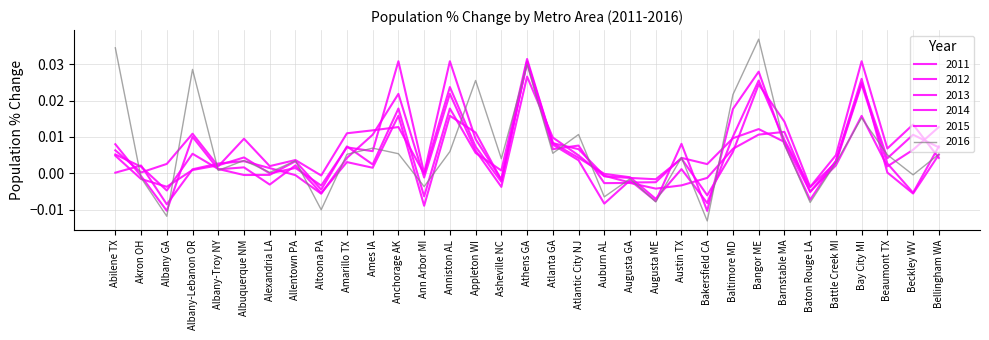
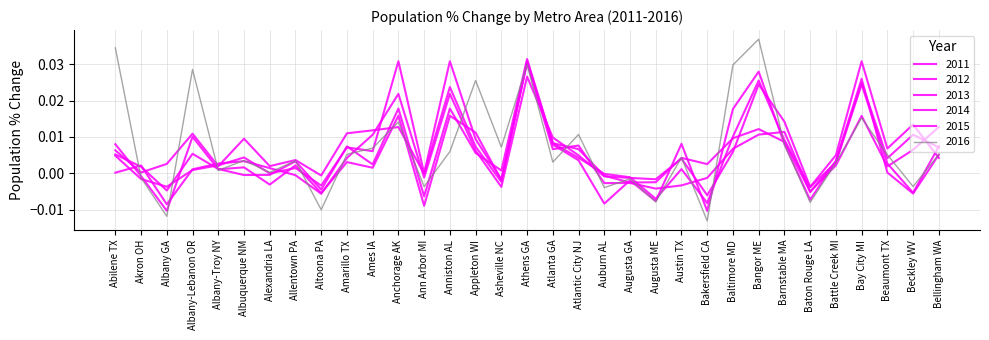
2016, Anchorage AK: 0.005 -> 0.014
2016, Asheville NC: 0.004 -> 0.007
2016, Atlanta GA: 0.006 -> 0.003
2016, Auburn AL: -0.006 -> -0.004
2016, Baltimore MD: 0.022 -> 0.030
2016, Beckley WV: 0.000 -> -0.004
